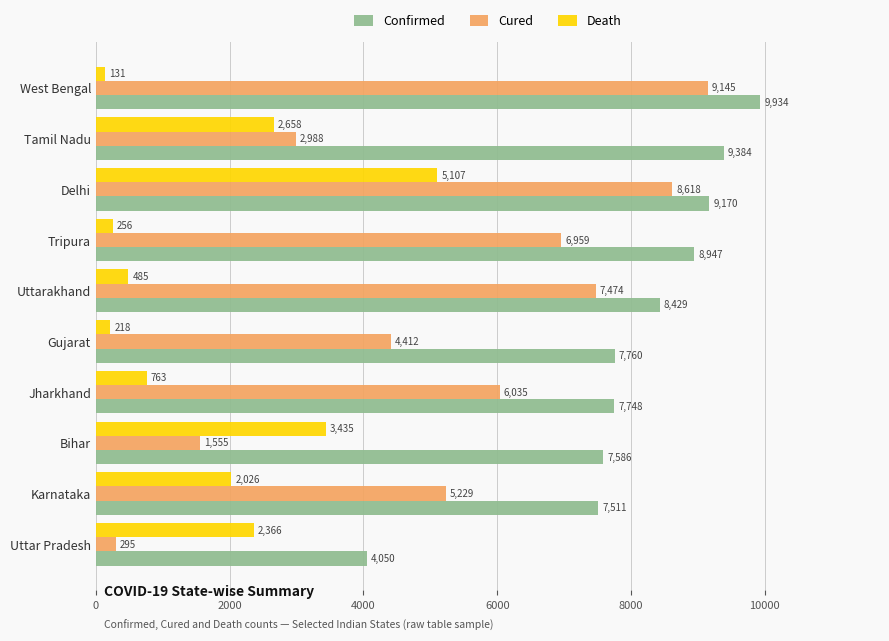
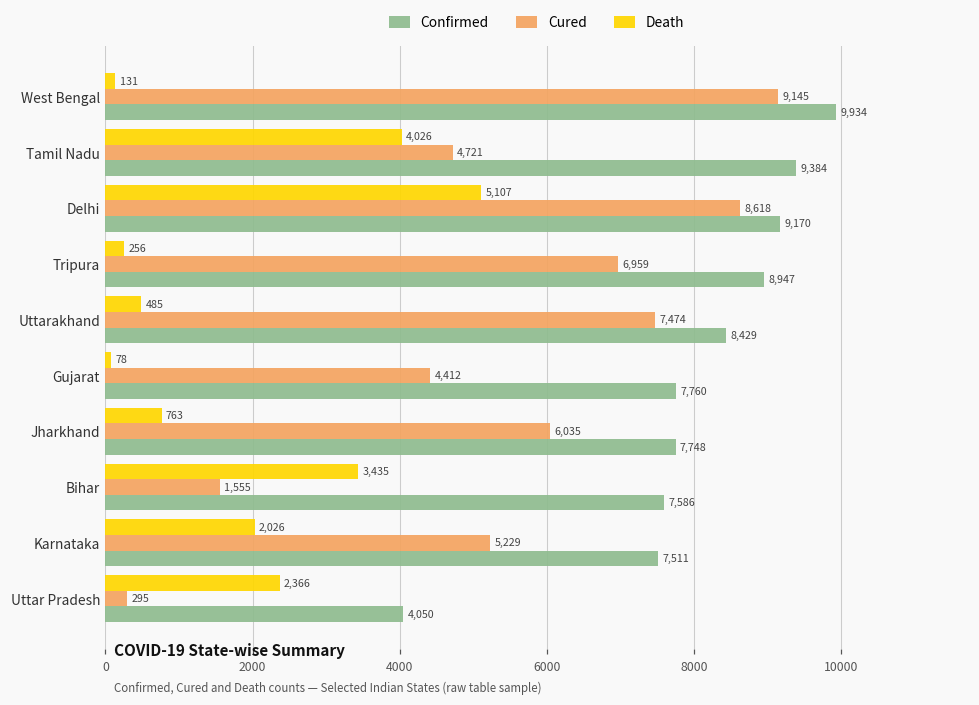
Death, Tamil Nadu: 2,658 -> 4,026
Cured, Tamil Nadu: 2,988 -> 4,721
Death, Gujarat: 218 -> 78
